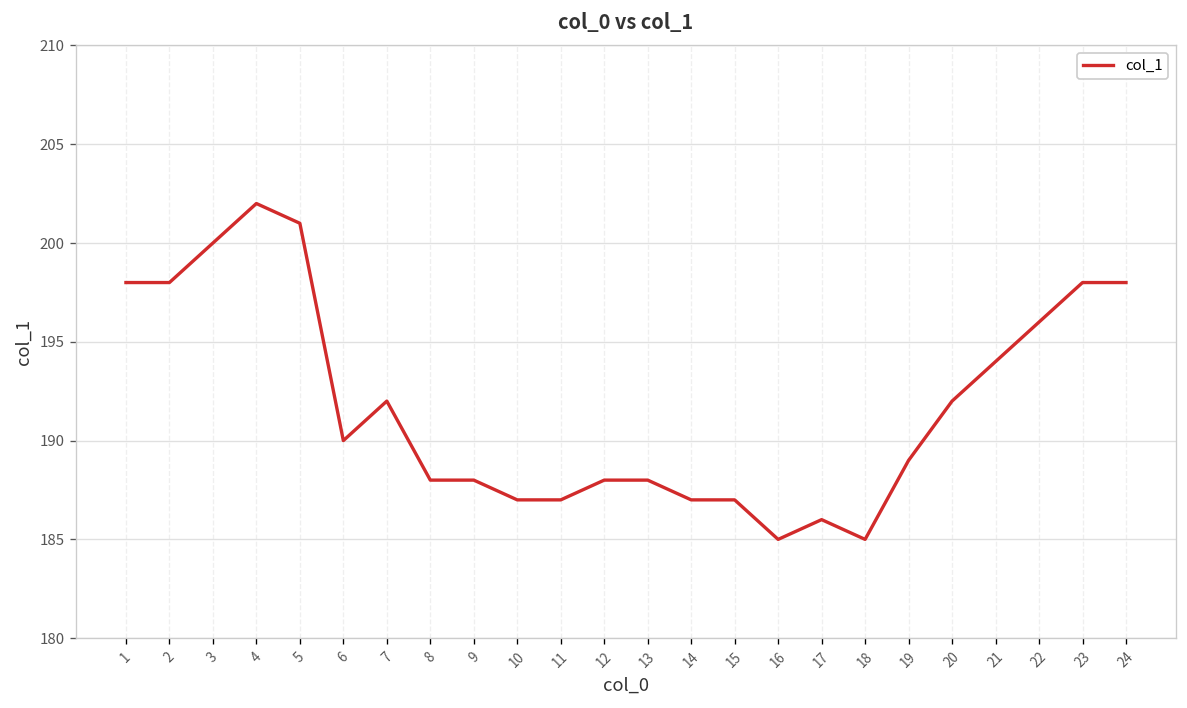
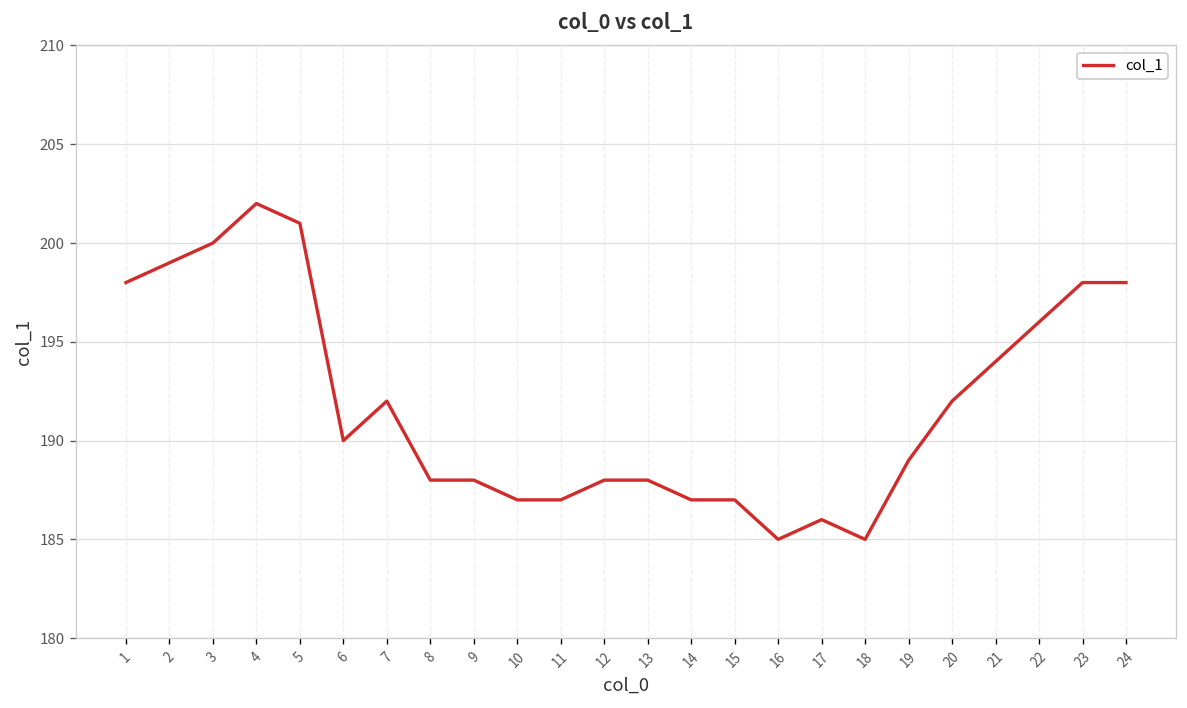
2: 198 -> 199
